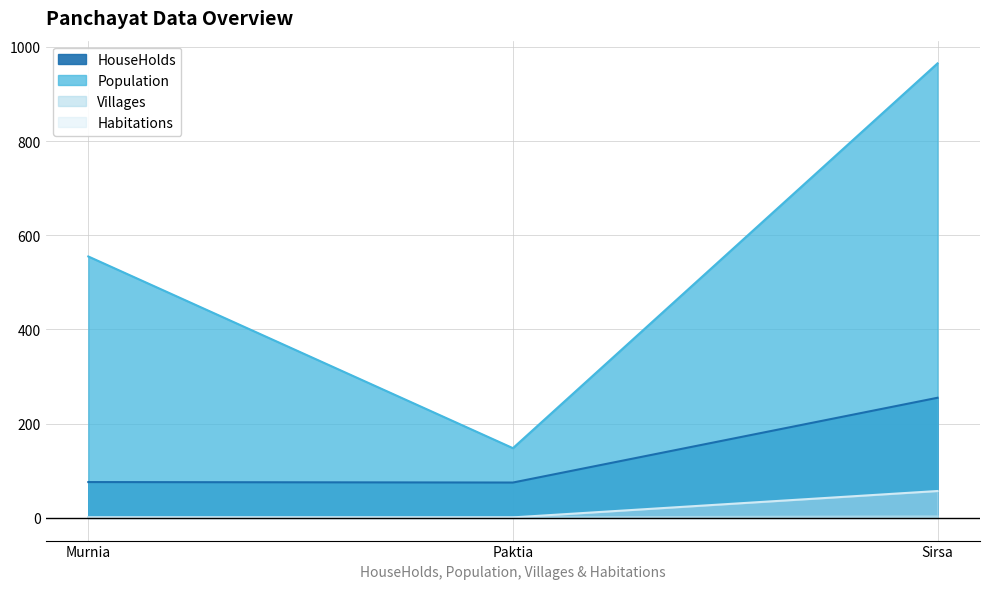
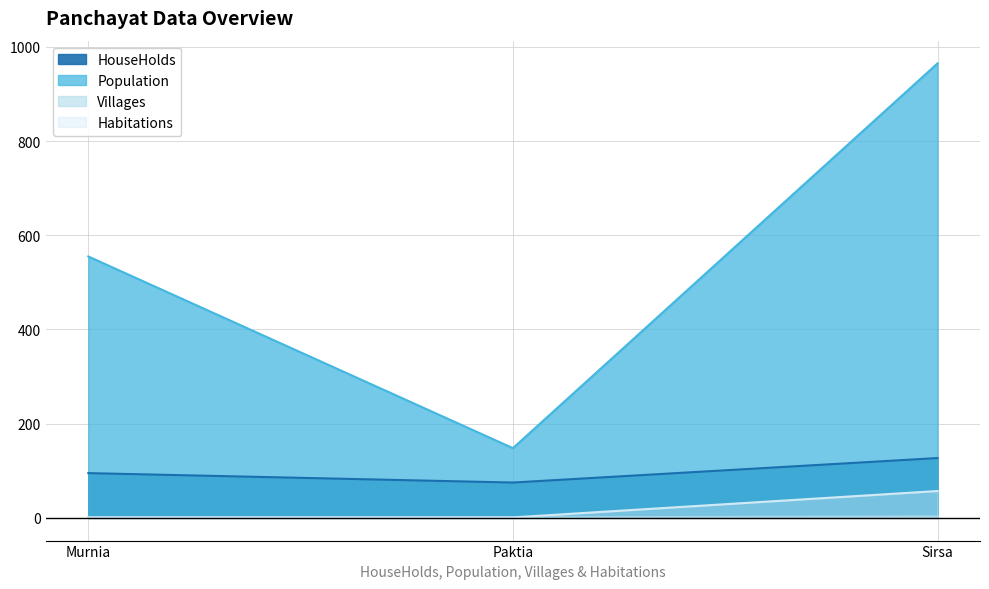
HouseHolds, Murnia: 80 -> 100
HouseHolds, Sirsa: 260 -> 130
